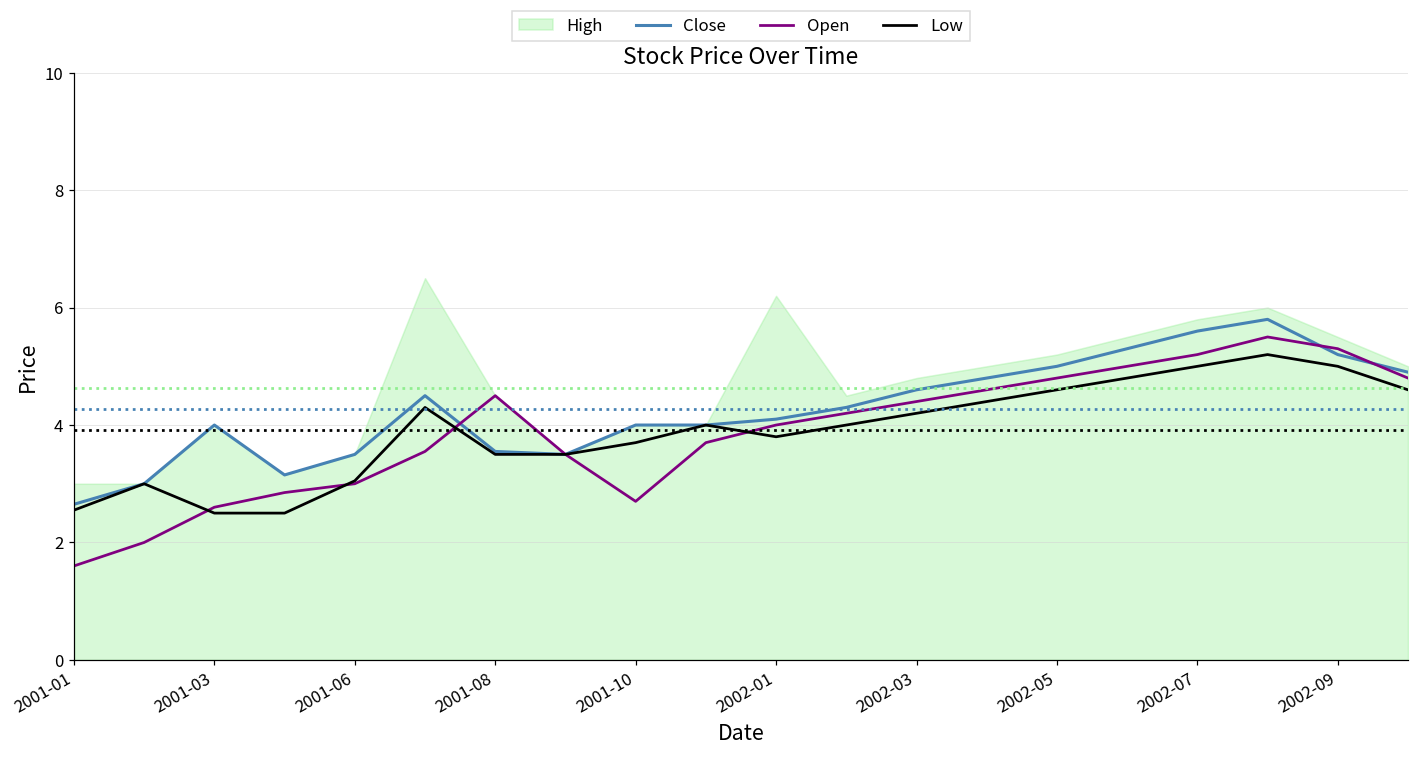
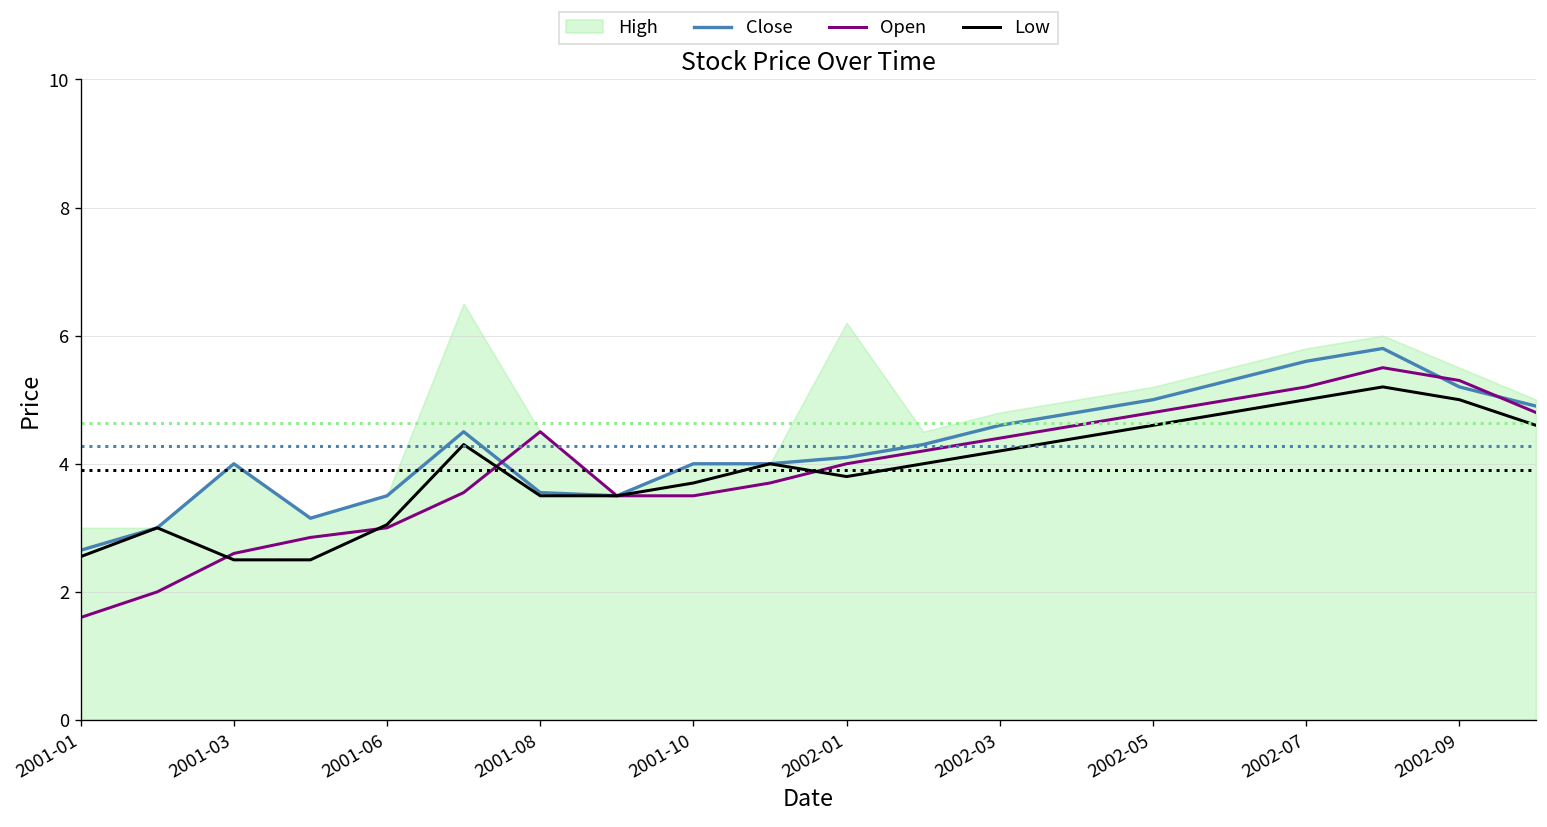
Open, 2001-10: 2.7 -> 3.5
